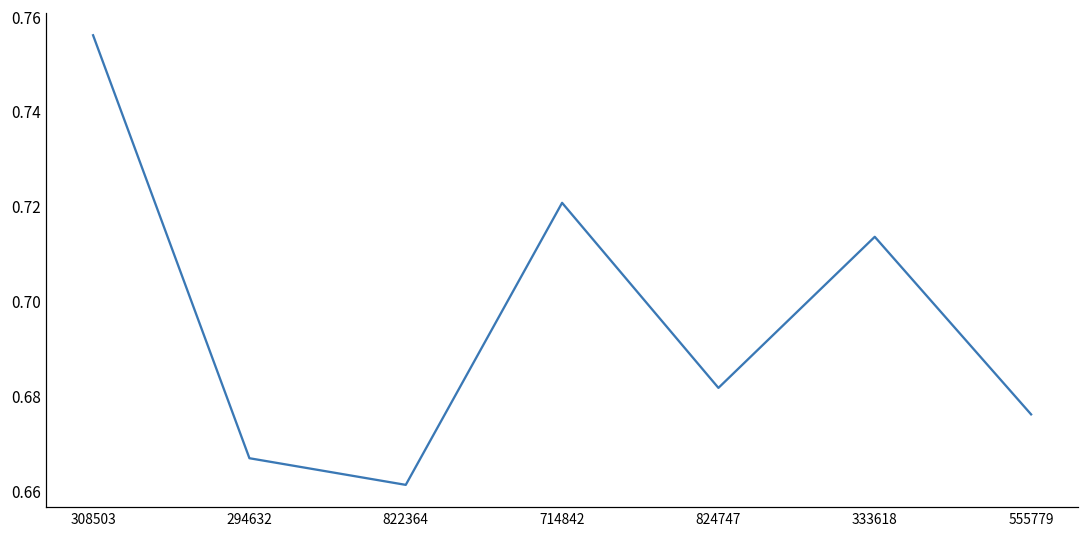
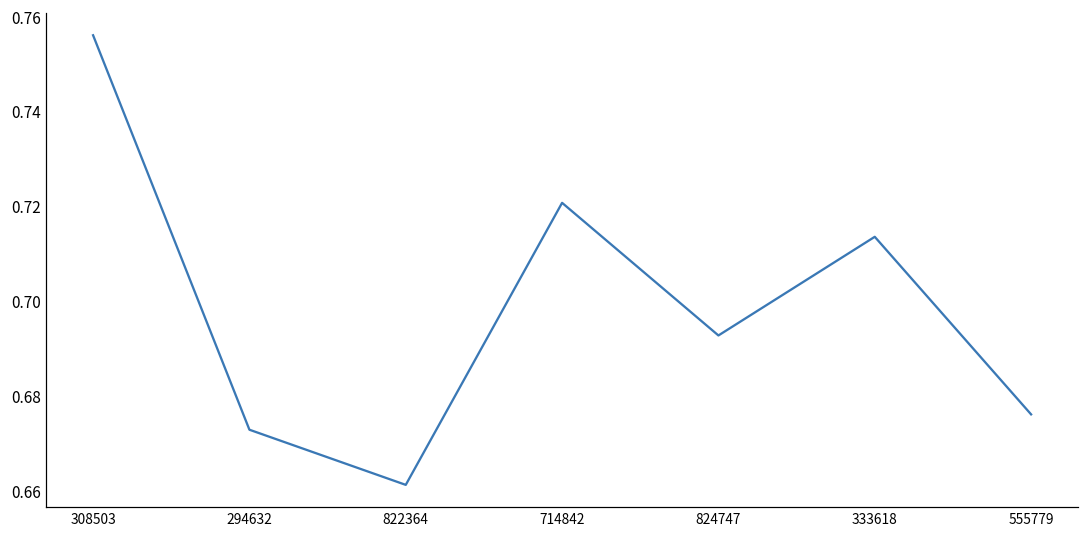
294632: 0.667 -> 0.673
824747: 0.682 -> 0.693
